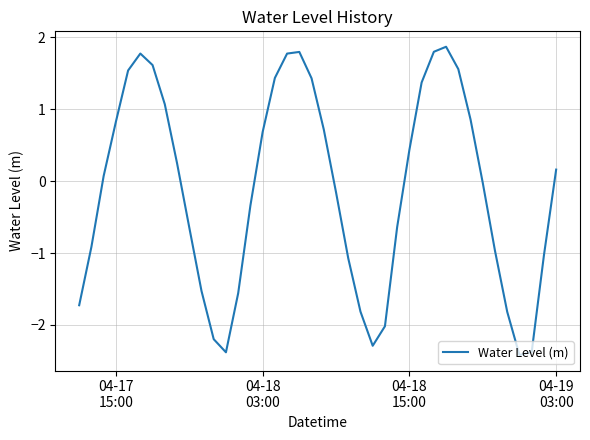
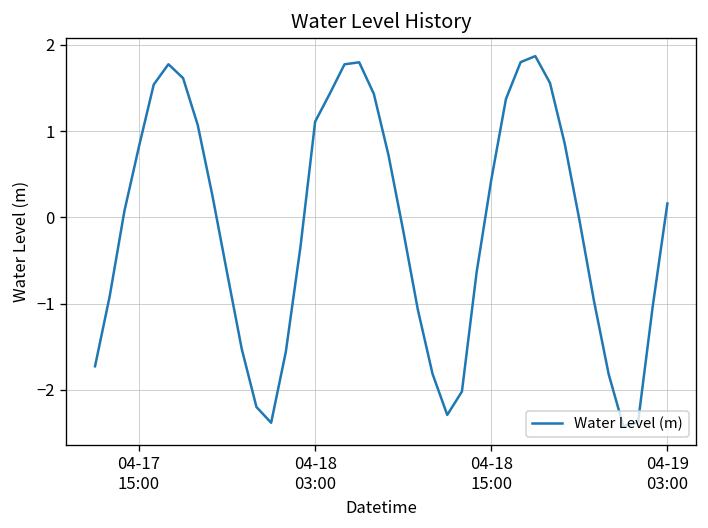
04-18 03:00: 0.7 -> 1.1
